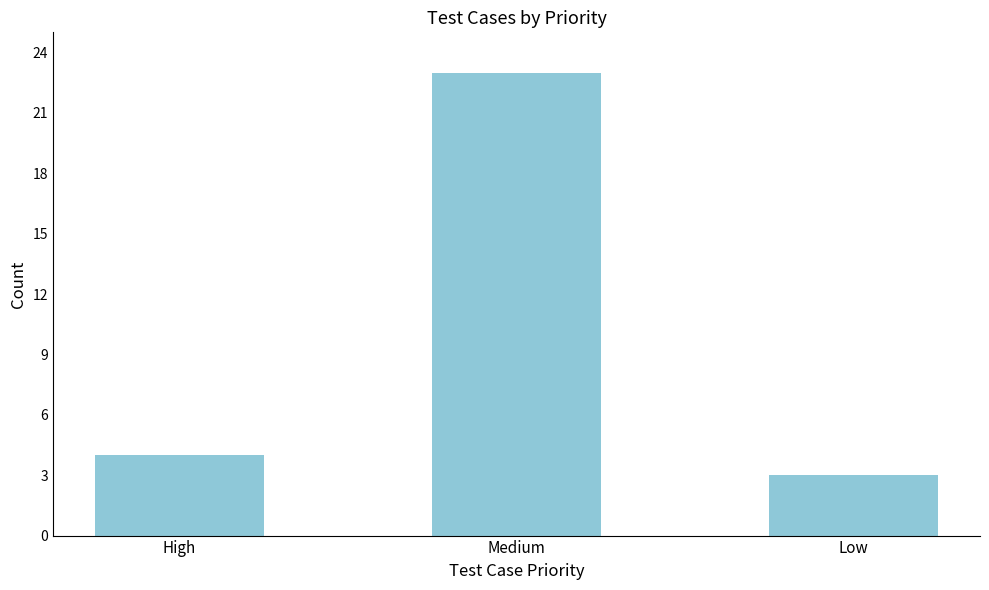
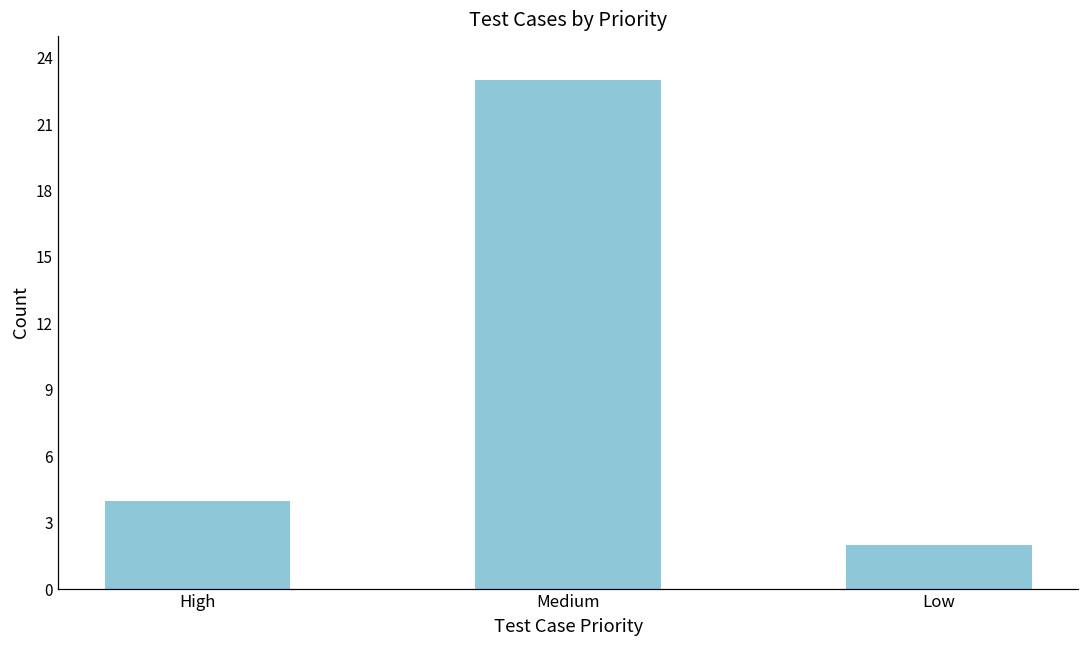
Low: 3 -> 2
